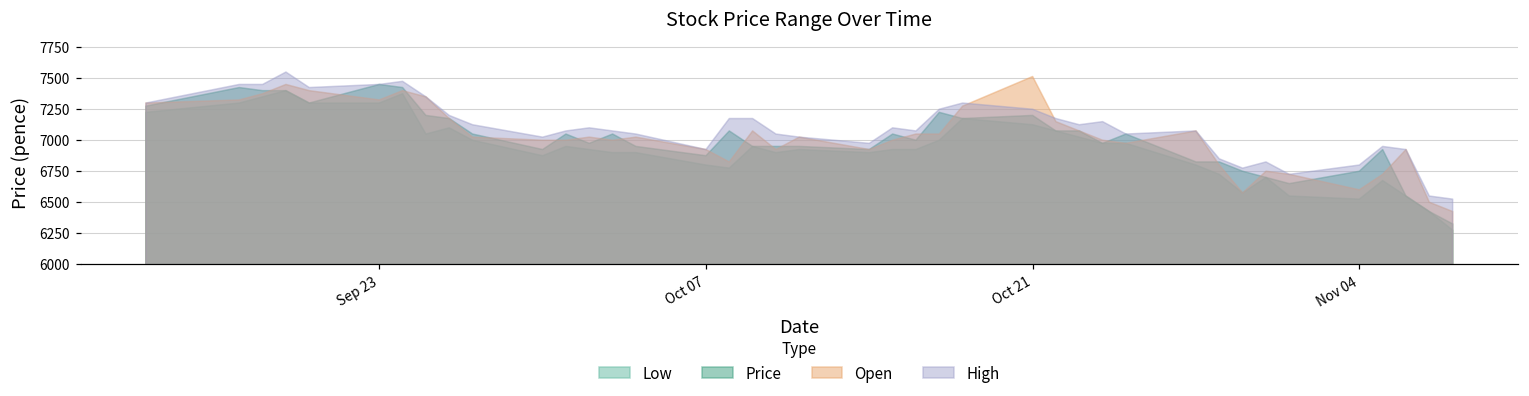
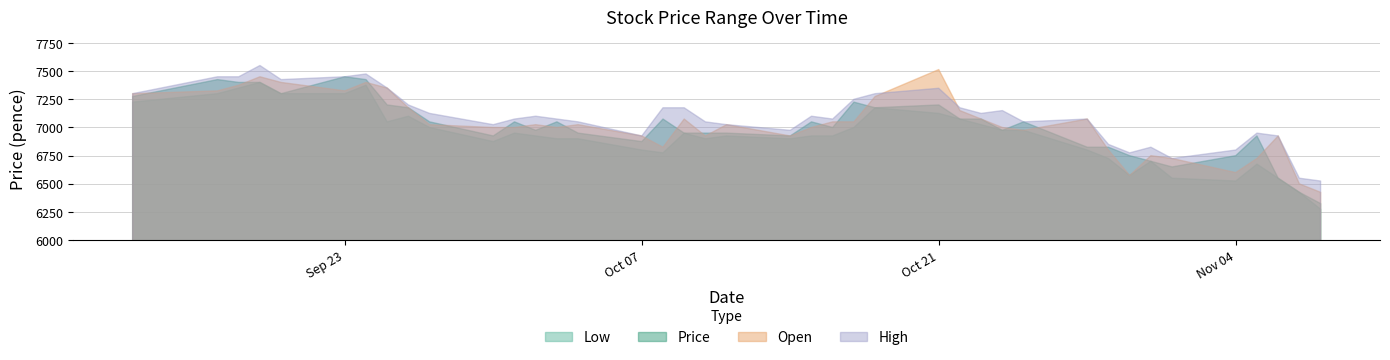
High, Oct 21: 7250 -> 7350
